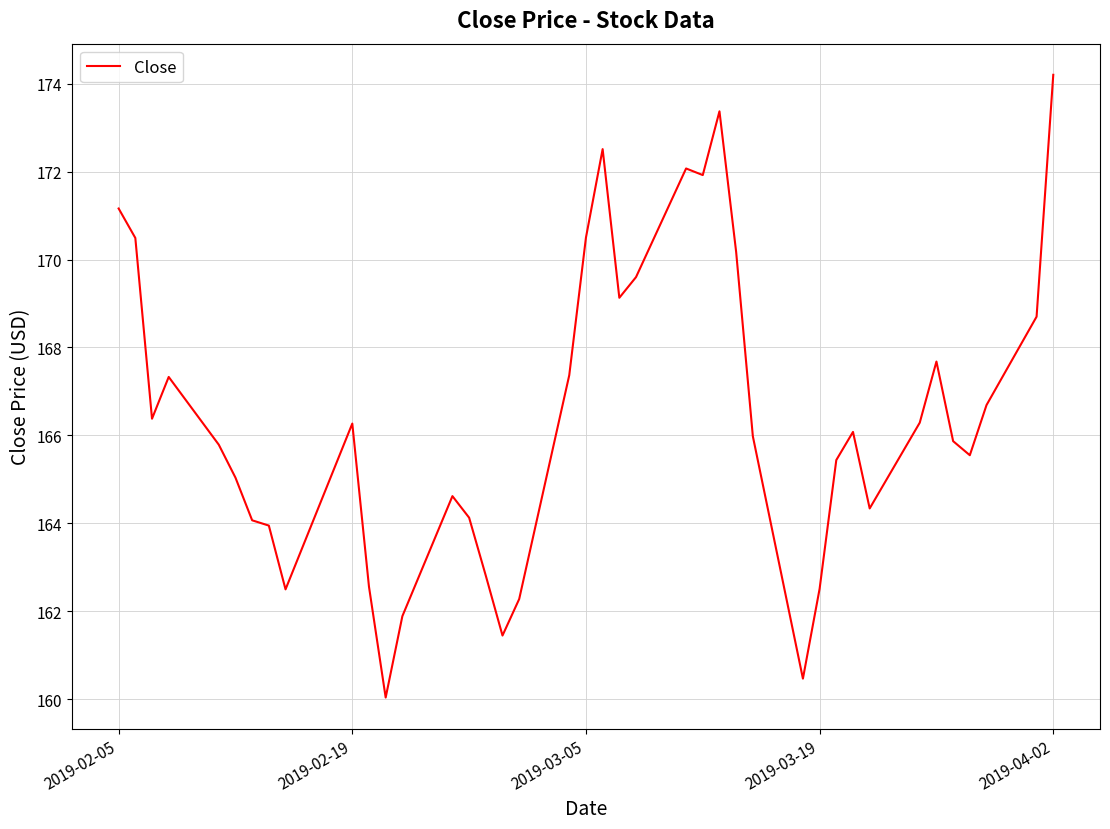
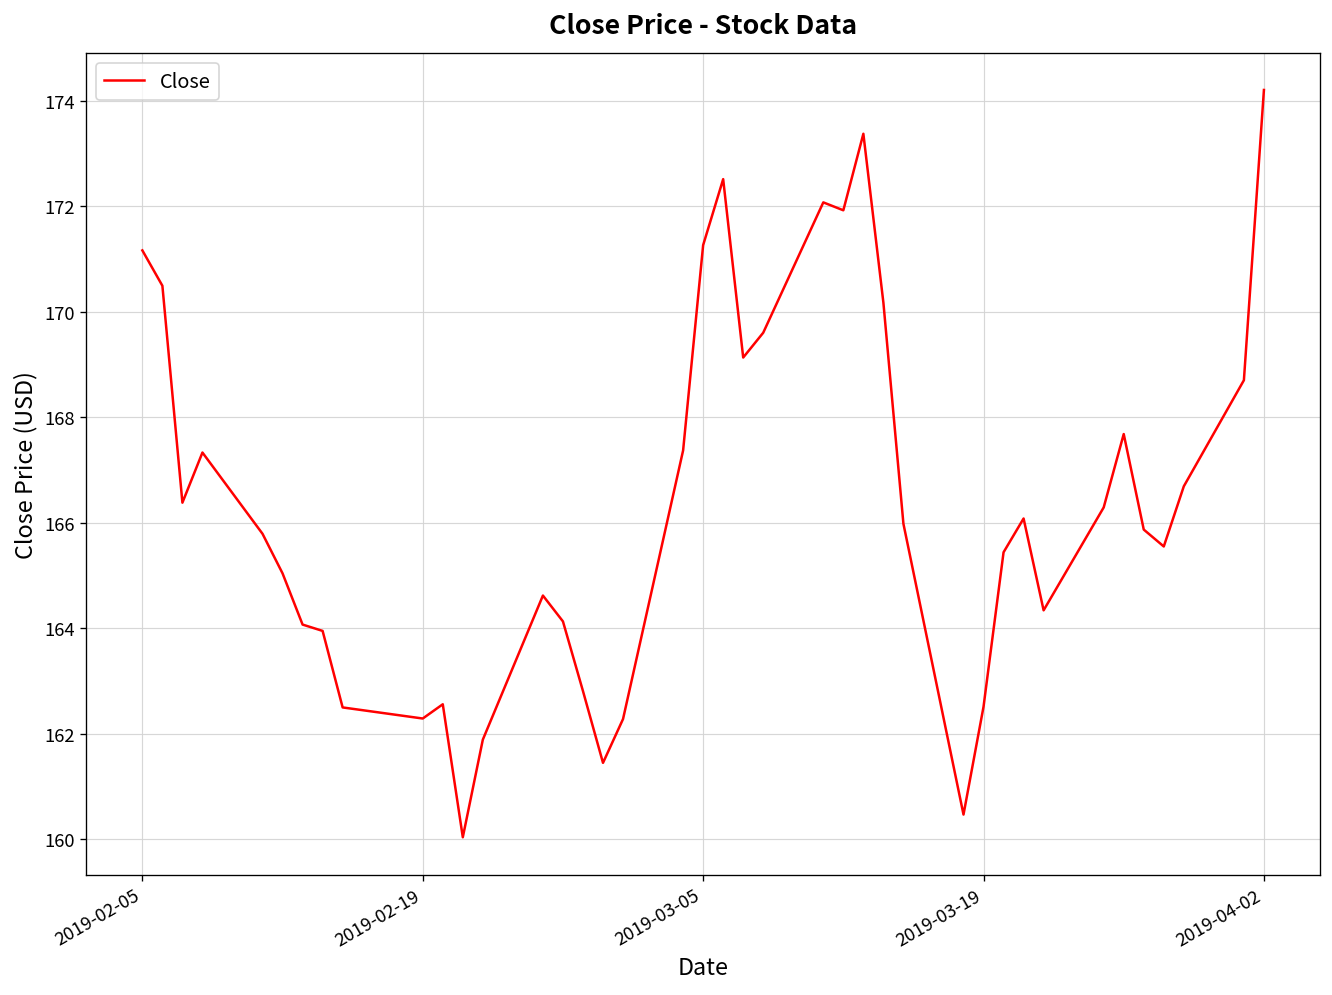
2019-02-19: 166.3 -> 162.3
2019-03-05: 170.5 -> 171.3
